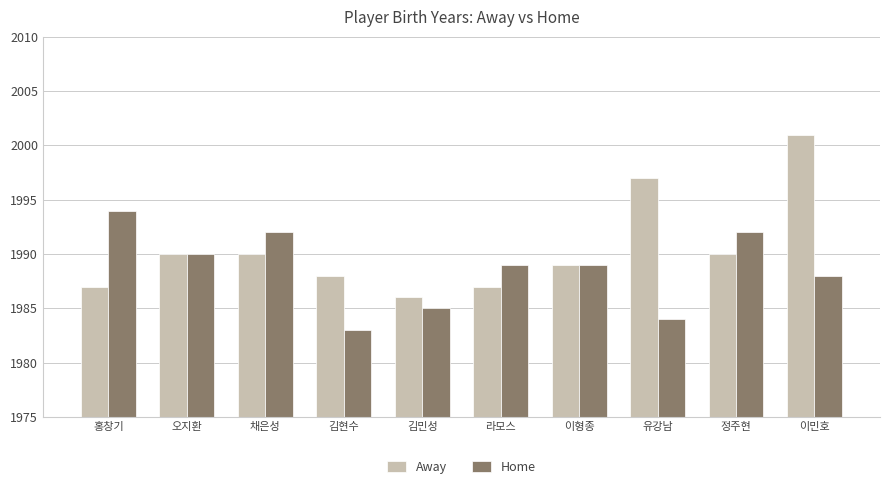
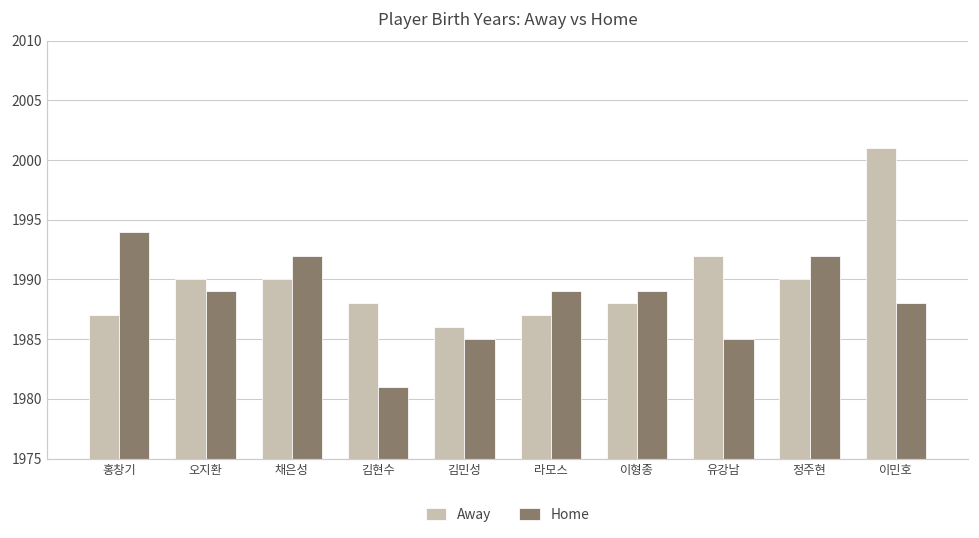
Home, 오지환: 1990 -> 1989
Home, 김현수: 1983 -> 1981
Away, 이형종: 1989 -> 1988
Away, 유강남: 1997 -> 1992
Home, 유강남: 1984 -> 1985
